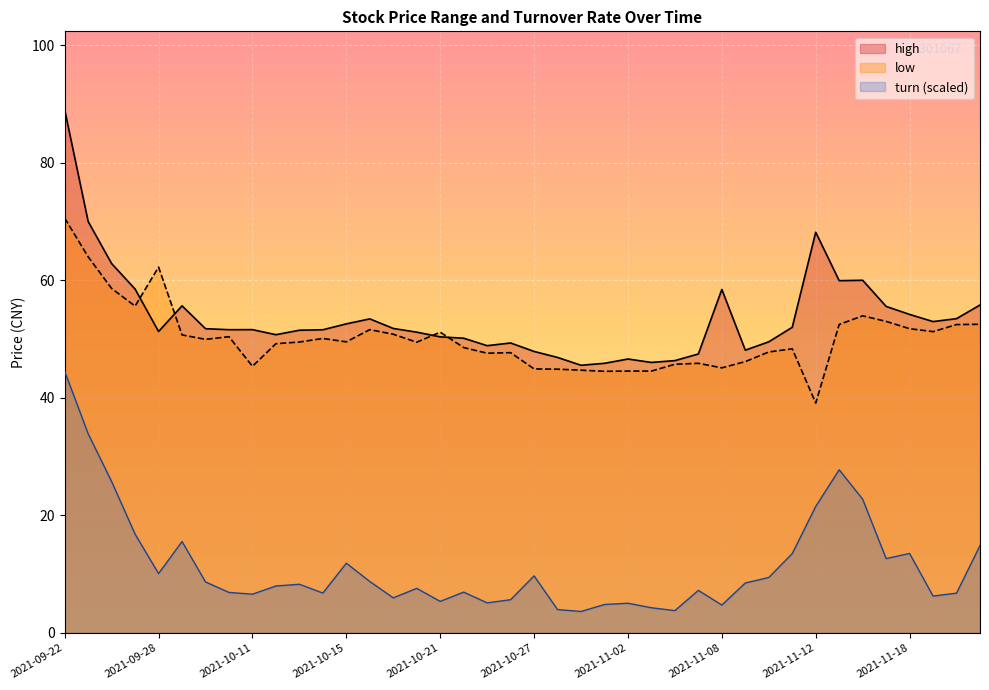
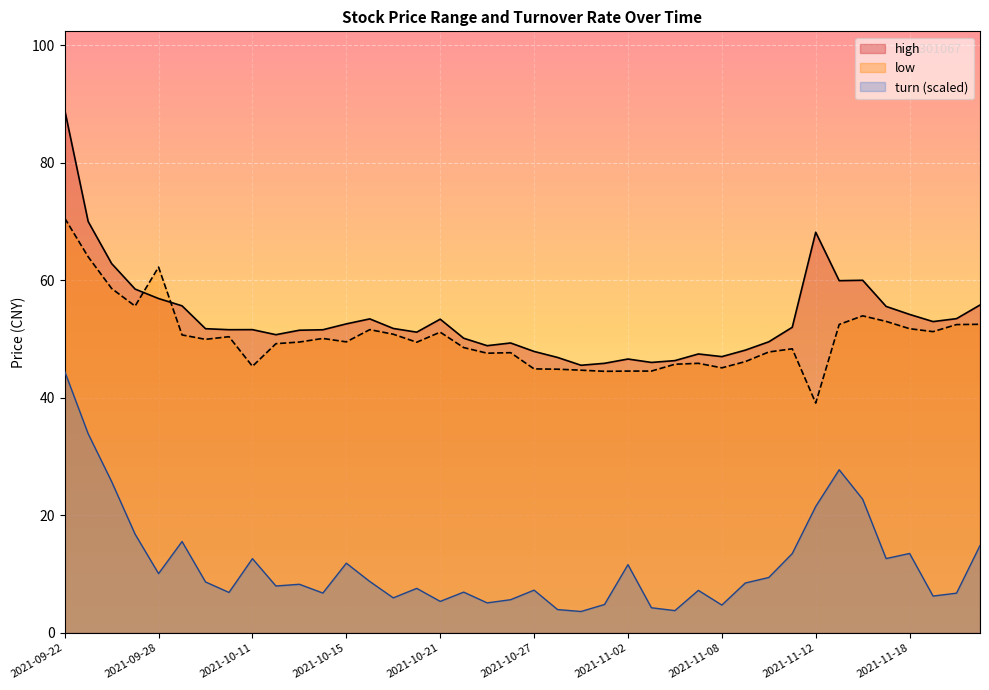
high, 2021-09-28: 51 -> 57
turn (scaled), 2021-10-11: 7 -> 13
high, 2021-10-21: 50 -> 53
turn (scaled), 2021-10-27: 10 -> 7
turn (scaled), 2021-11-02: 5 -> 12
high, 2021-11-08: 58 -> 47
